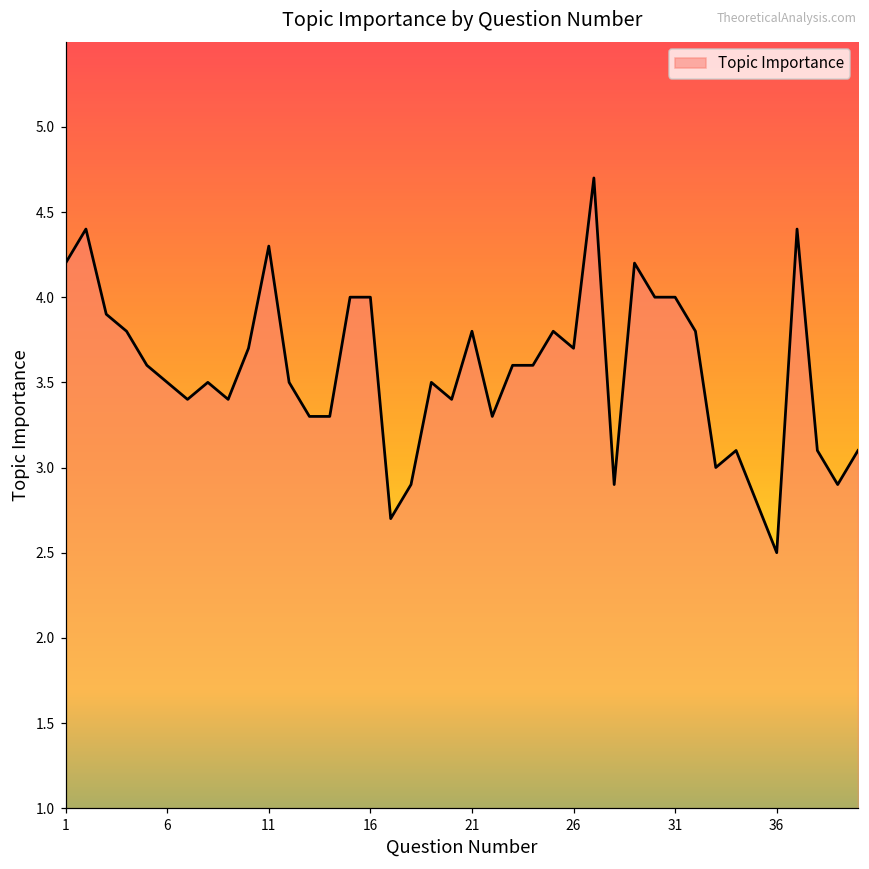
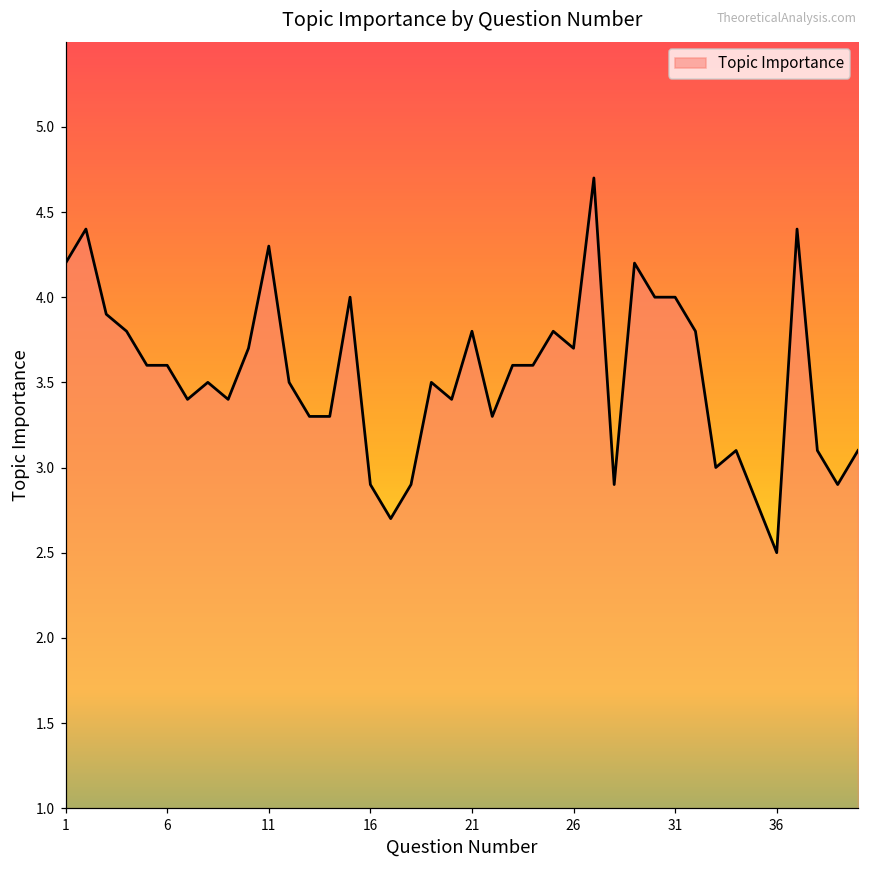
6: 3.5 -> 3.6
16: 4.0 -> 2.9
